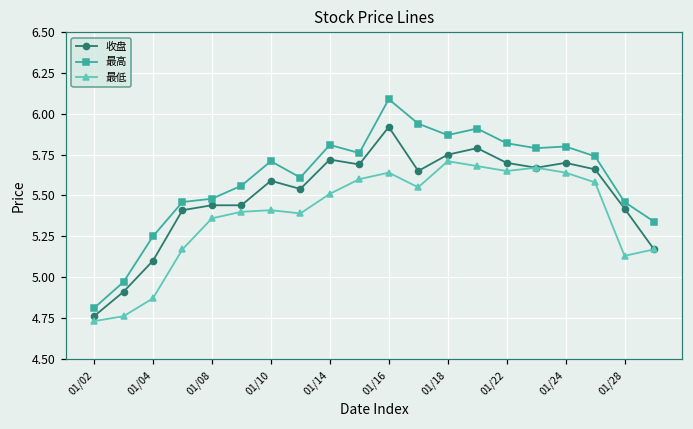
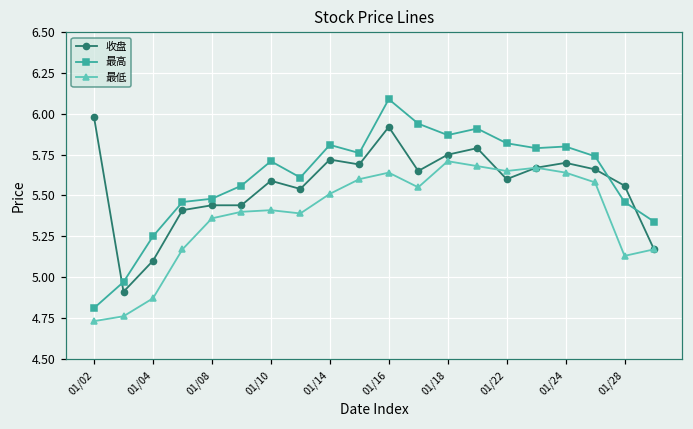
收盘, 01/02: 4.76 -> 5.98
收盘, 01/22: 5.7 -> 5.6
收盘, 01/28: 5.42 -> 5.56
